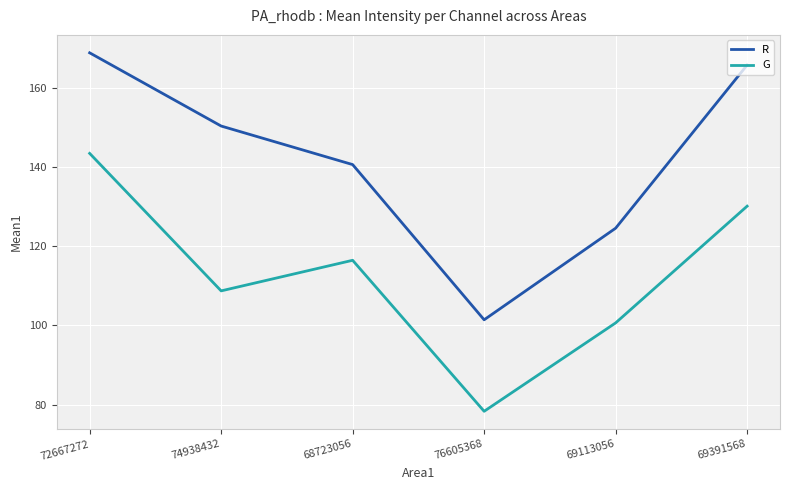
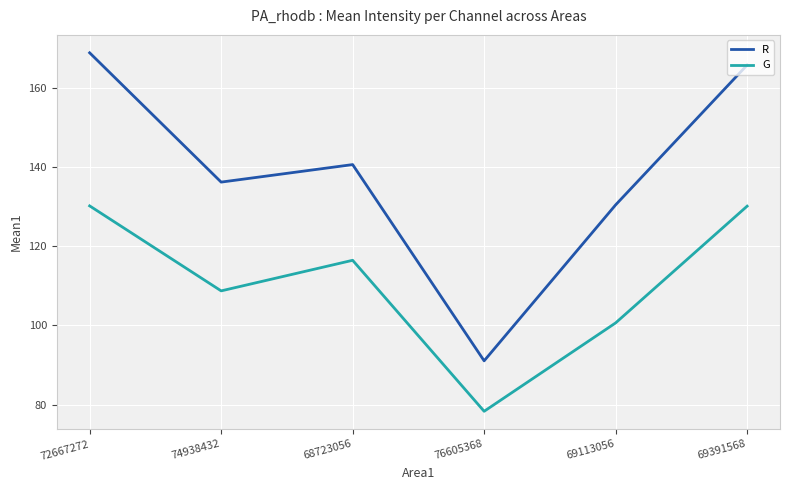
G, 72667272: 143 -> 130
R, 74938432: 150 -> 136
R, 76605368: 101 -> 91
R, 69113056: 125 -> 130
